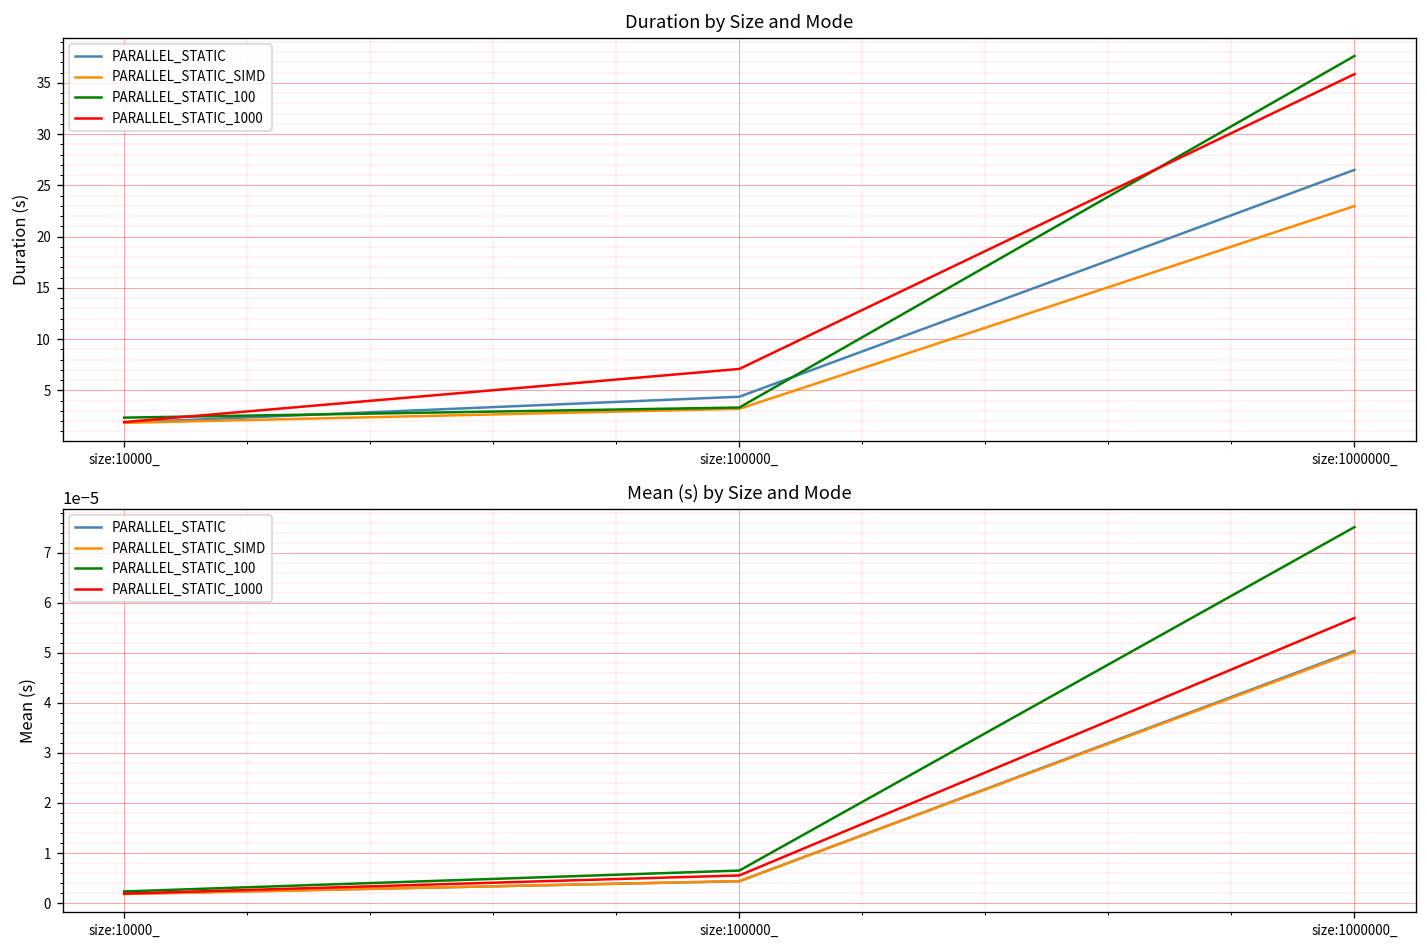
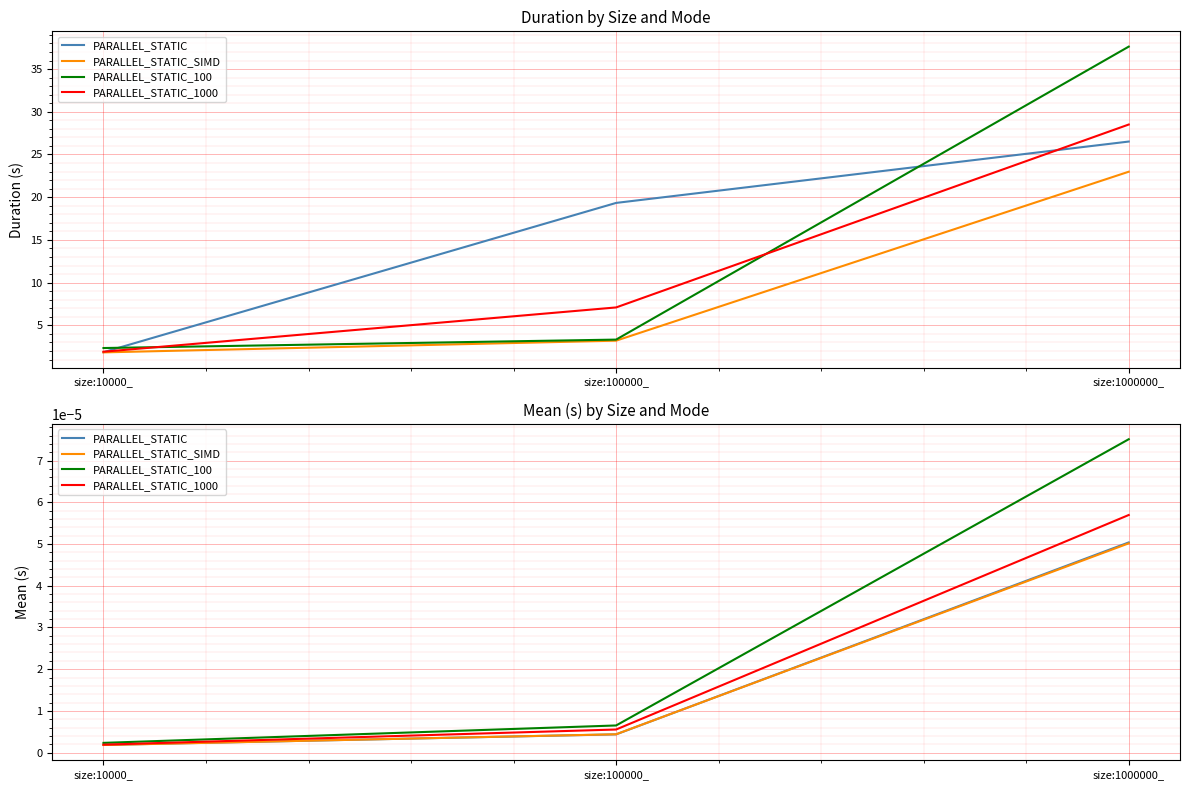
Duration by Size and Mode, PARALLEL_STATIC, size:100000_: 4 -> 19
Duration by Size and Mode, PARALLEL_STATIC_1000, size:1000000_: 36 -> 29
